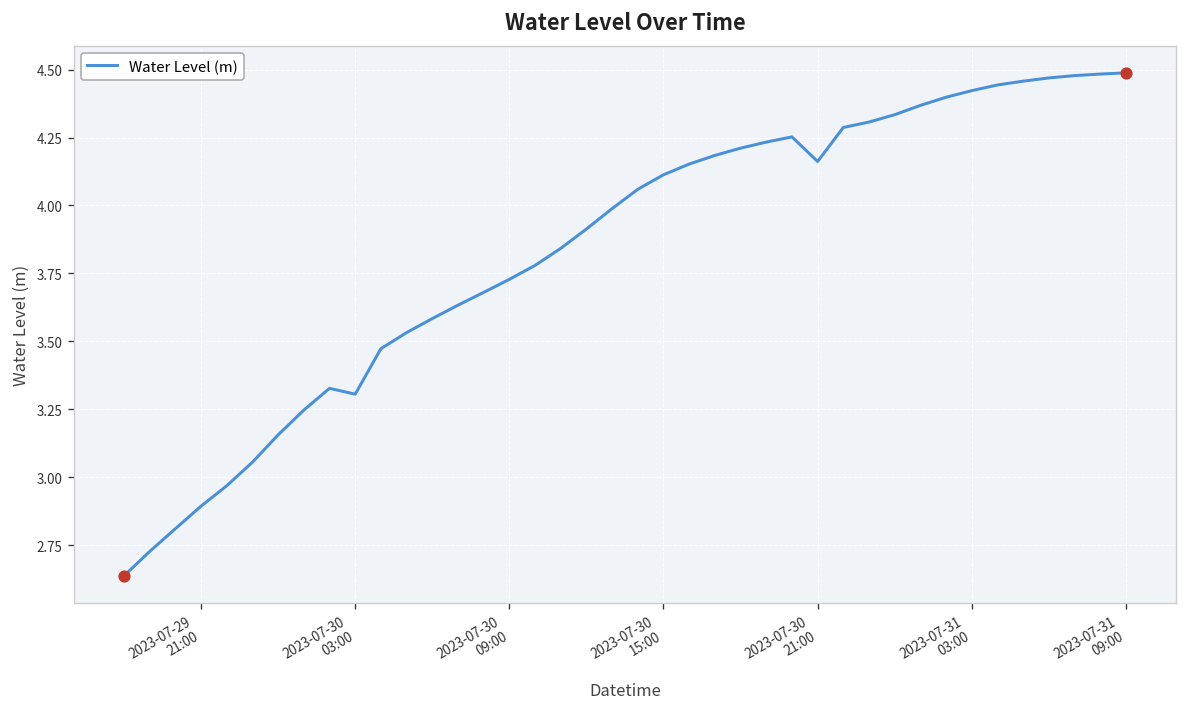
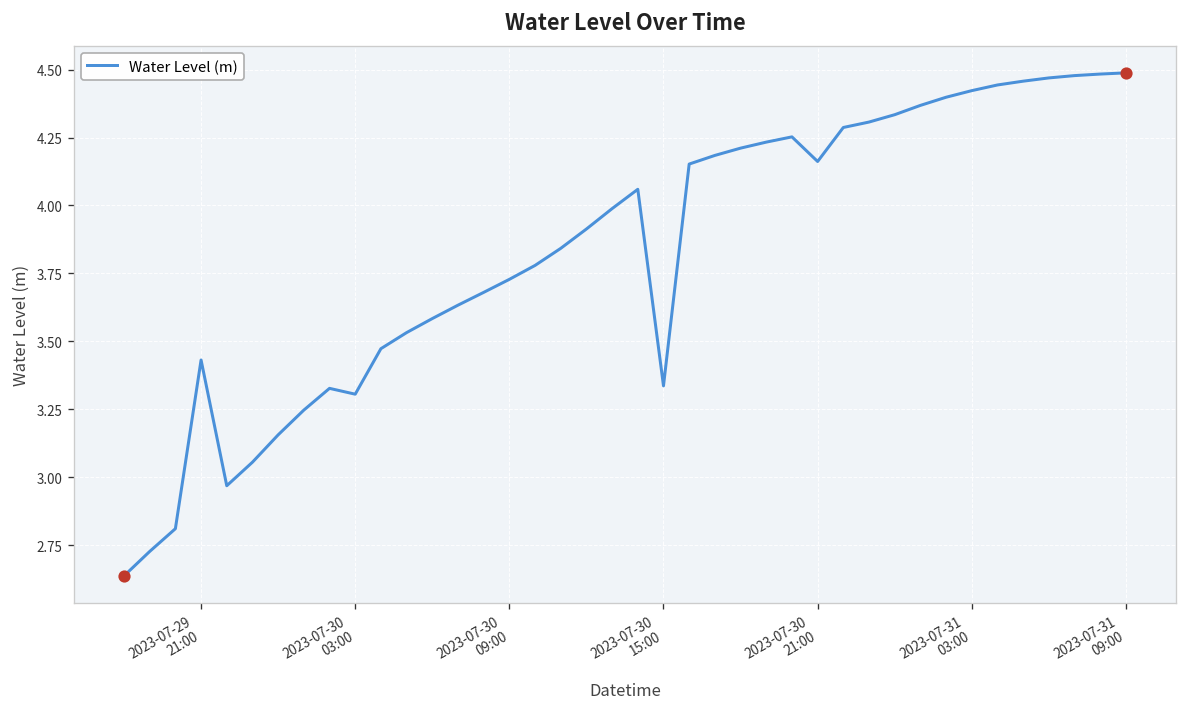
Water Level (m), 2023-07-29 21:00: 2.89 -> 3.43
Water Level (m), 2023-07-30 15:00: 4.11 -> 3.34
